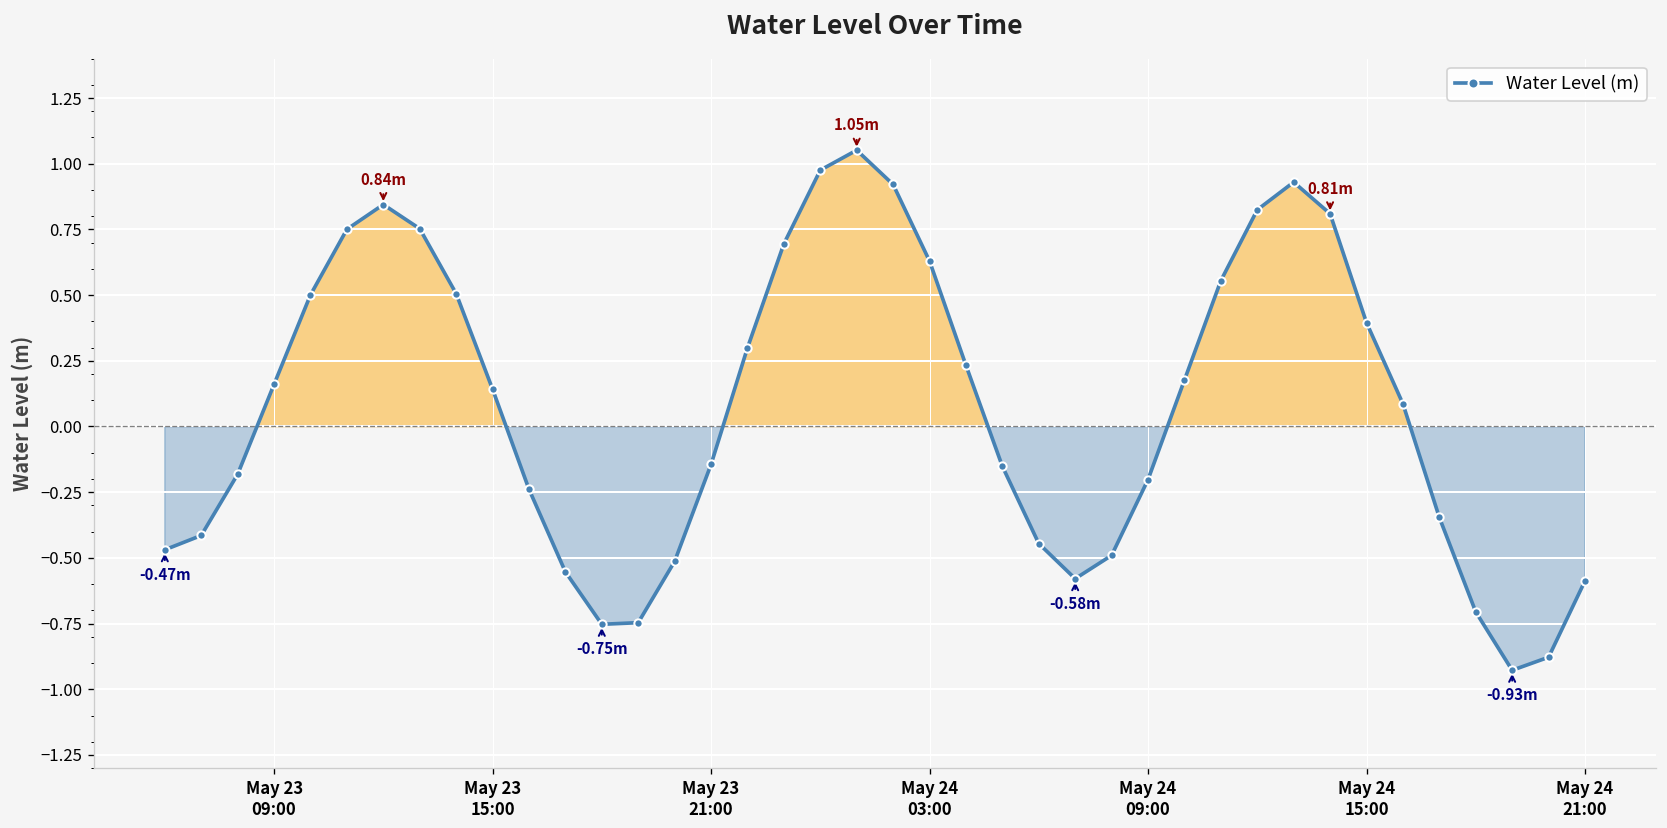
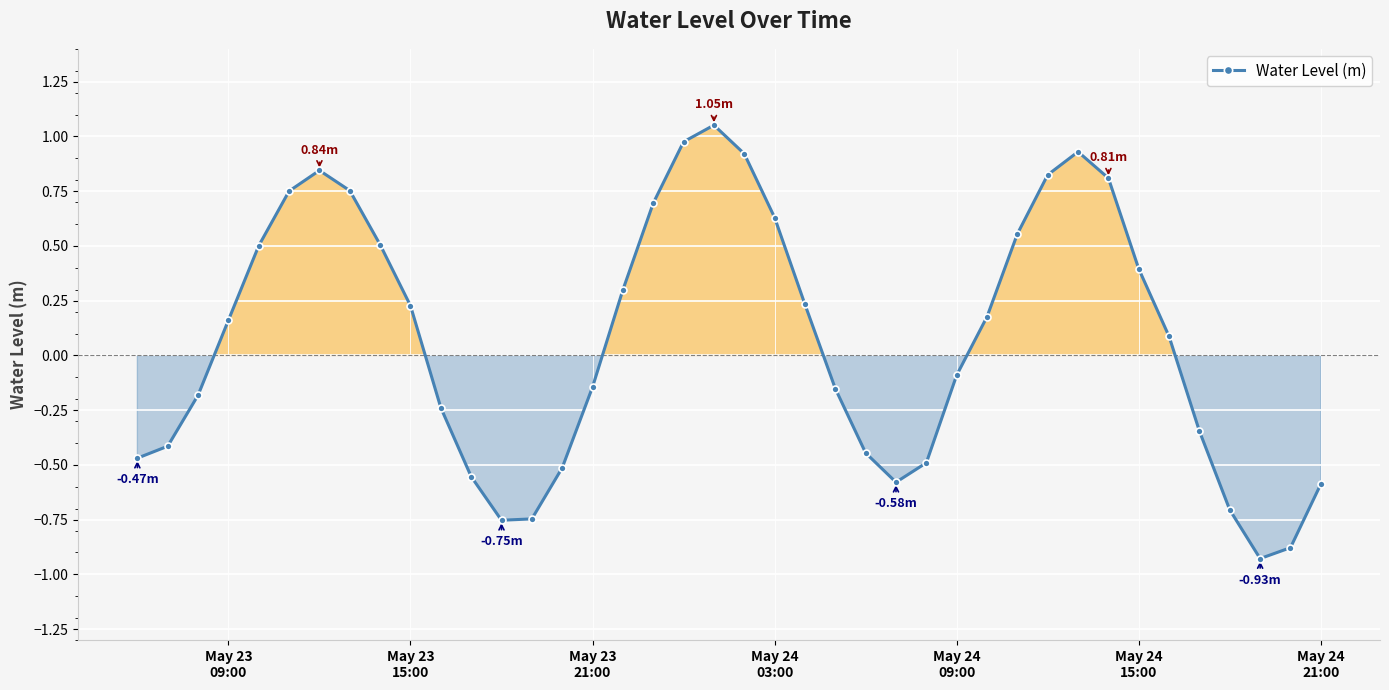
May 23 15:00: 0.14 -> 0.23
May 24 09:00: -0.20 -> -0.09
